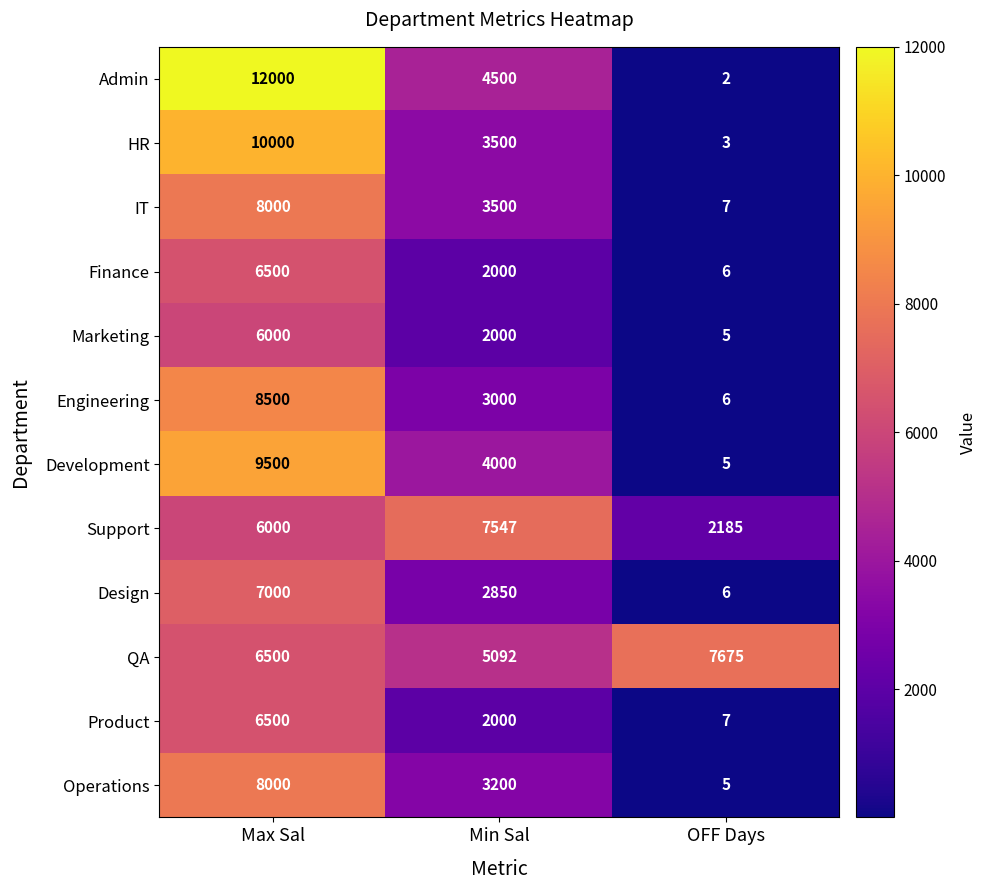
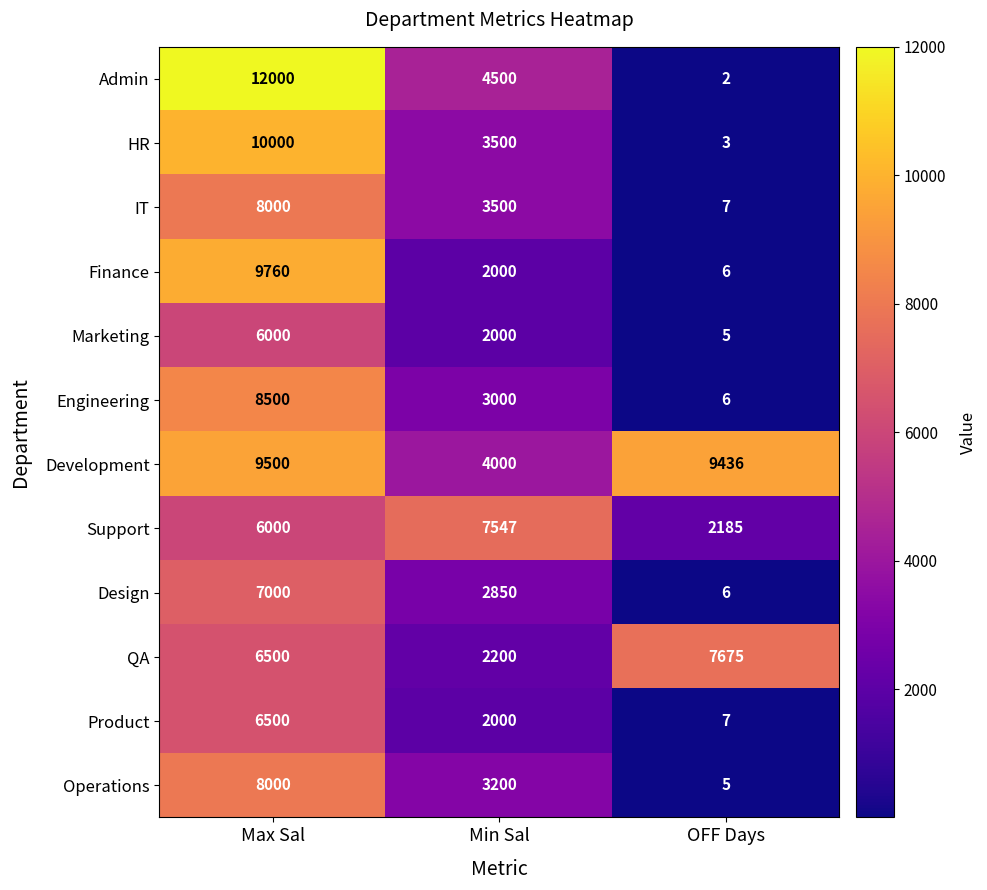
Finance, Max Sal: 6500 -> 9760
Development, OFF Days: 5 -> 9436
QA, Min Sal: 5092 -> 2200
